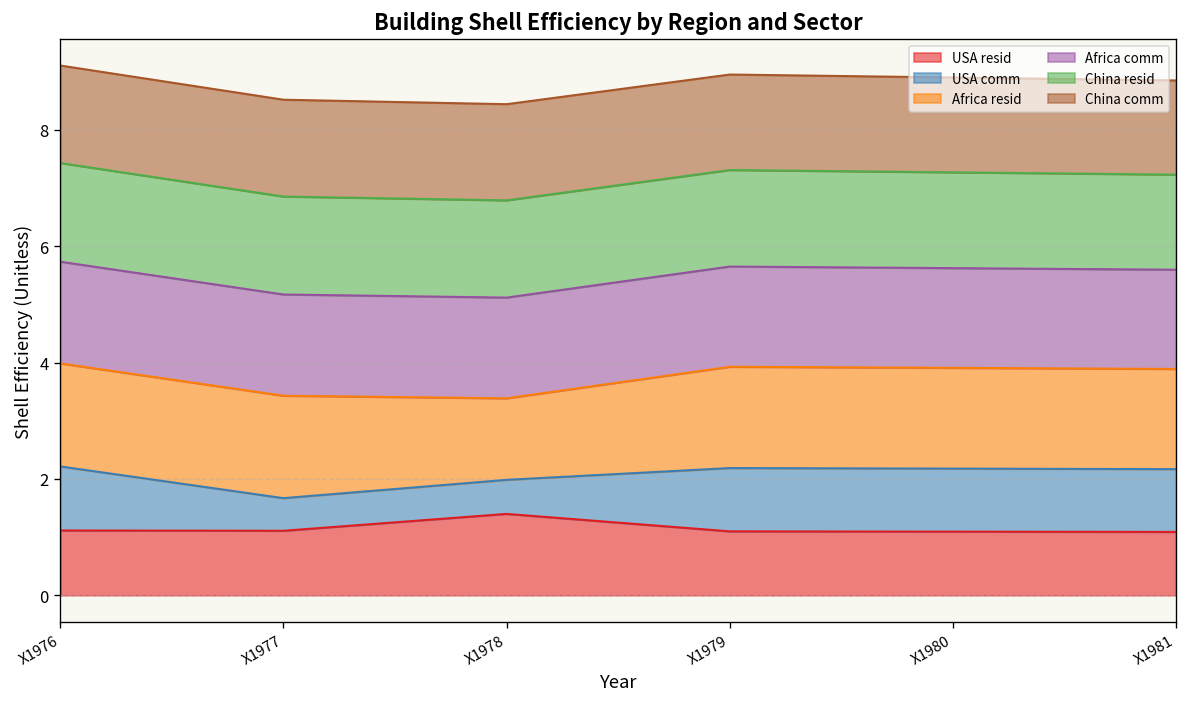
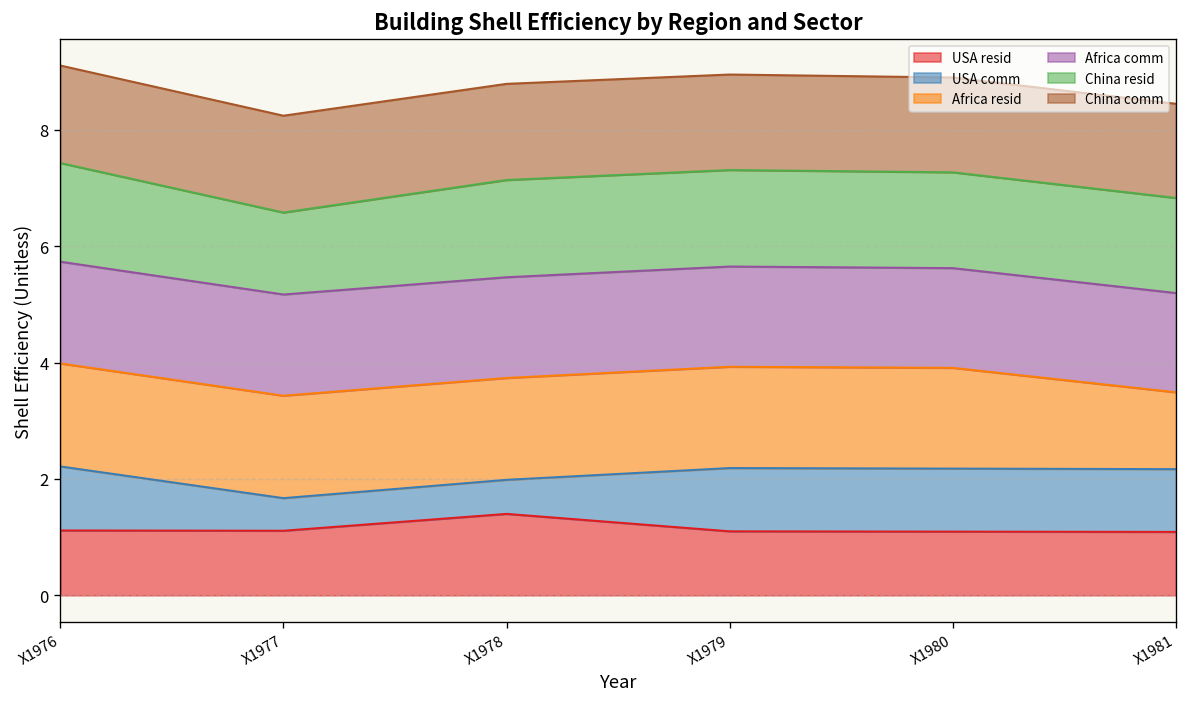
China resid, X1977: 1.7 -> 1.4
Africa resid, X1978: 1.4 -> 1.8
Africa resid, X1981: 1.7 -> 1.3
